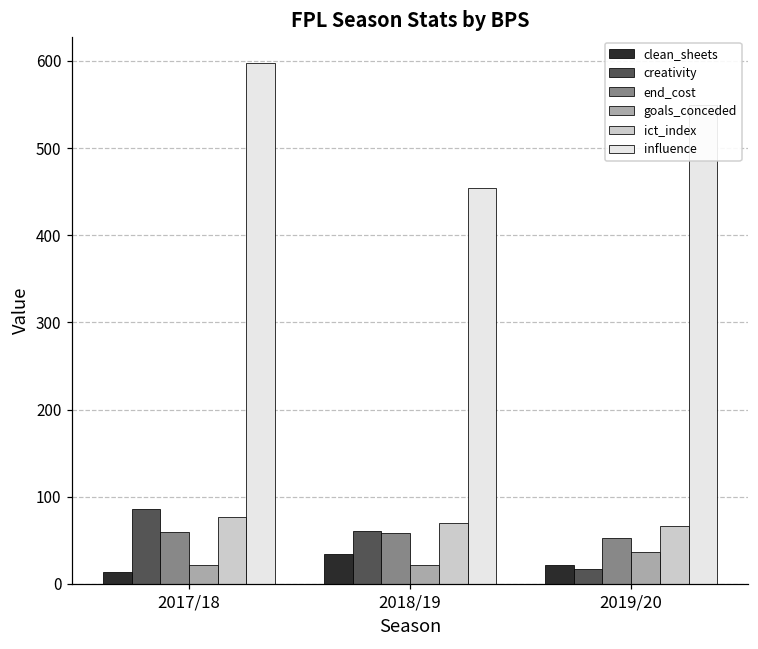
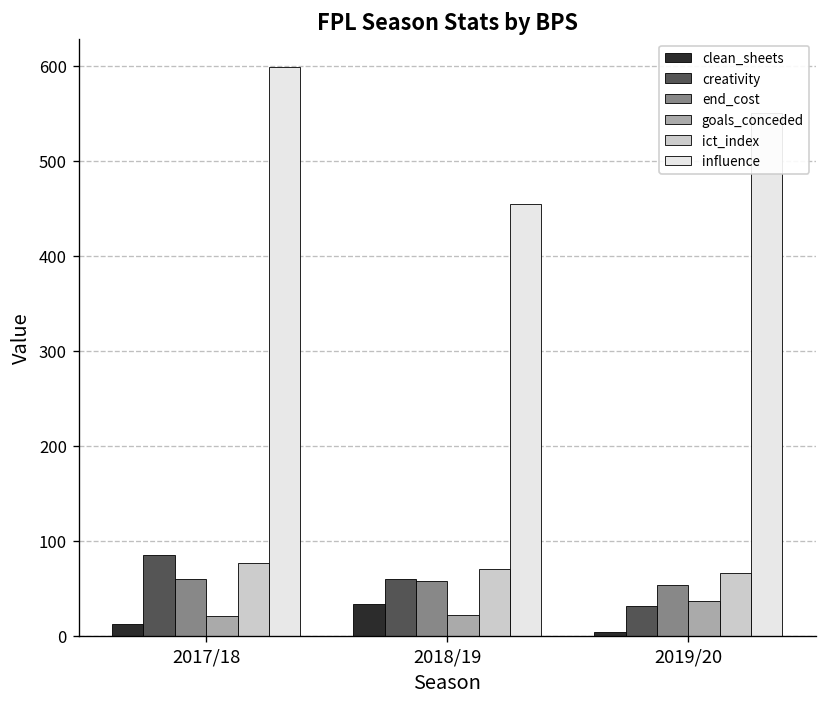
clean_sheets, 2019/20: 20 -> 0
creativity, 2019/20: 20 -> 30
